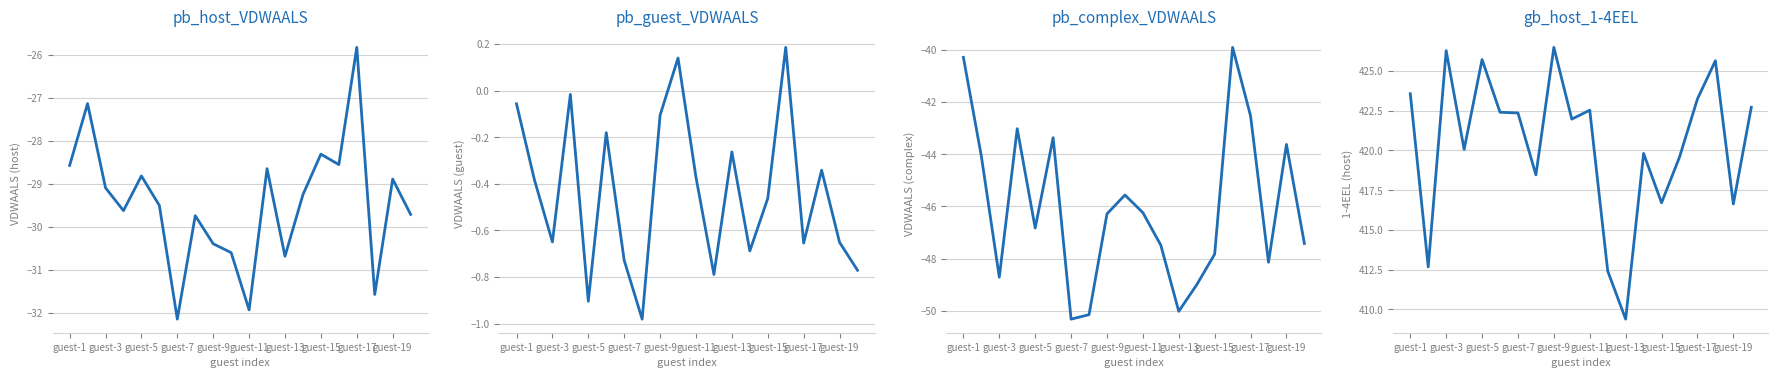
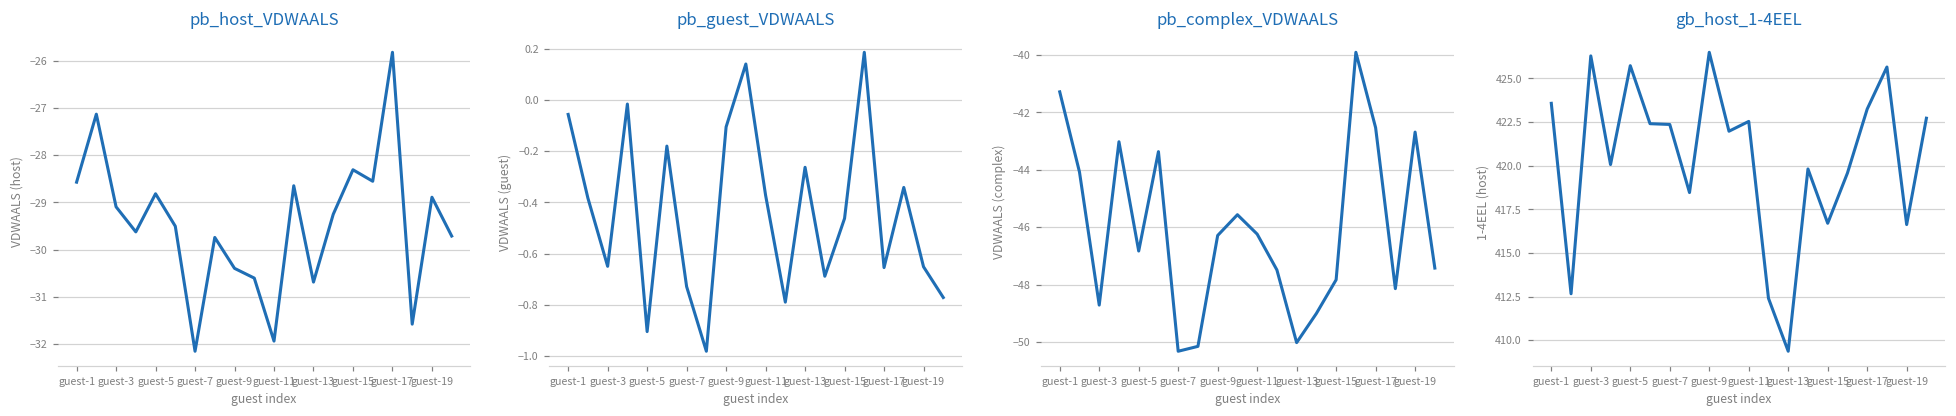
pb_complex_VDWAALS, guest-1: -40.3 -> -41.3
pb_complex_VDWAALS, guest-19: -43.6 -> -42.7
